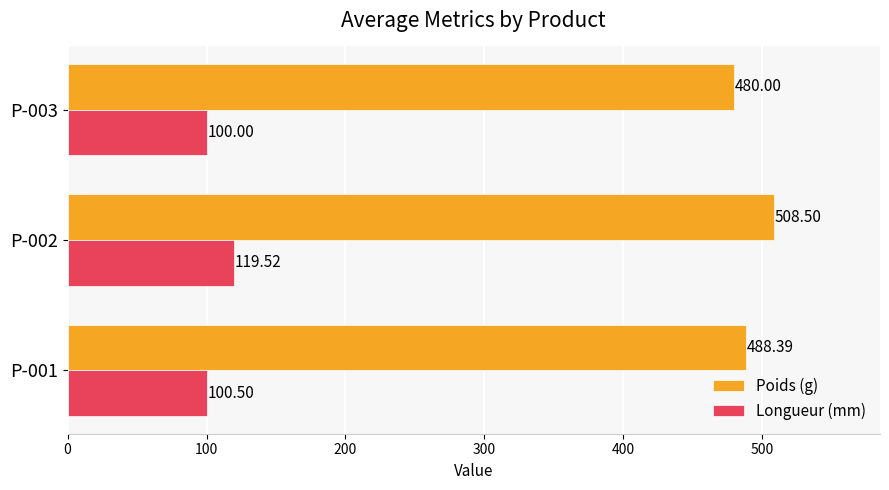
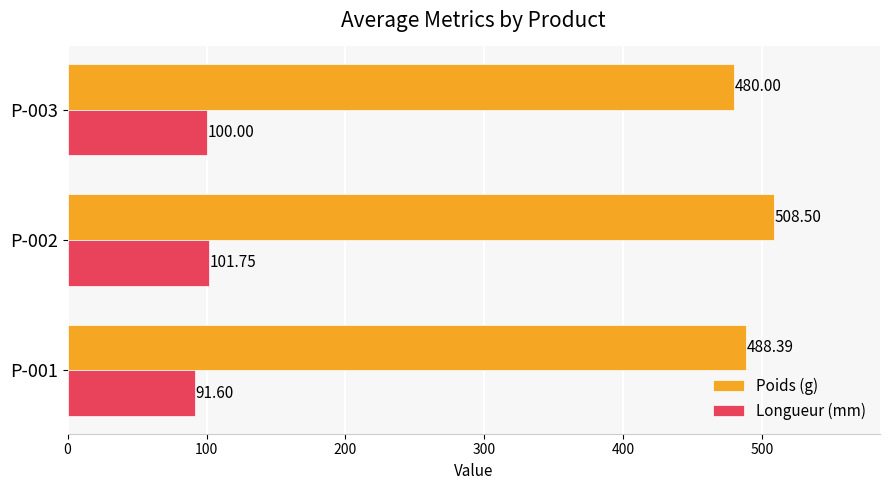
Longueur (mm), P-002: 119.52 -> 101.75
Longueur (mm), P-001: 100.50 -> 91.60
